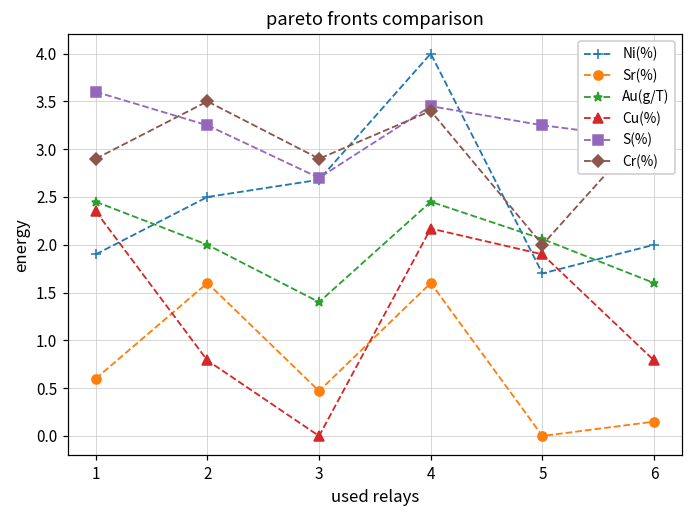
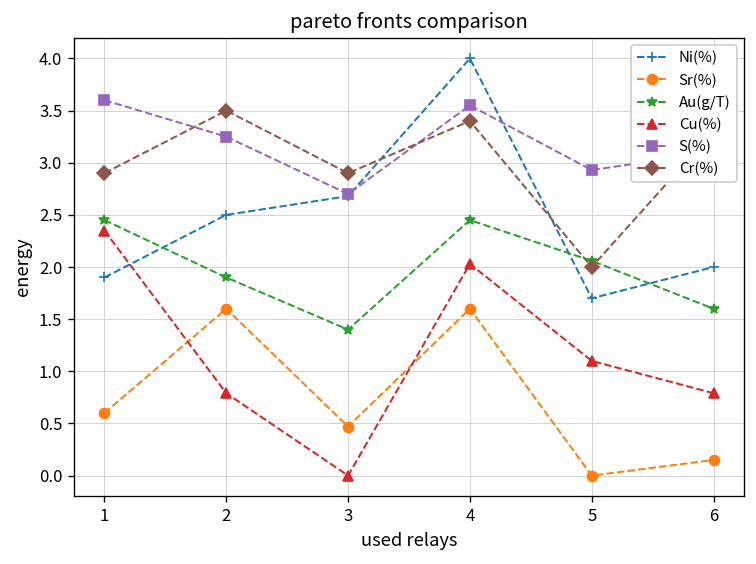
Au(g/T), 2: 2.0 -> 1.9
Cu(%), 4: 2.2 -> 2.0
S(%), 4: 3.5 -> 3.6
Cu(%), 5: 1.9 -> 1.1
S(%), 5: 3.3 -> 2.9
